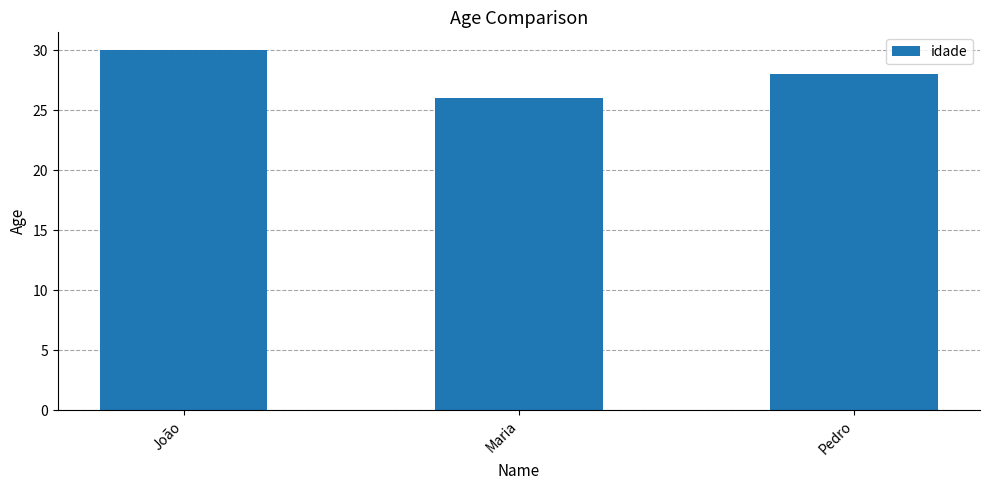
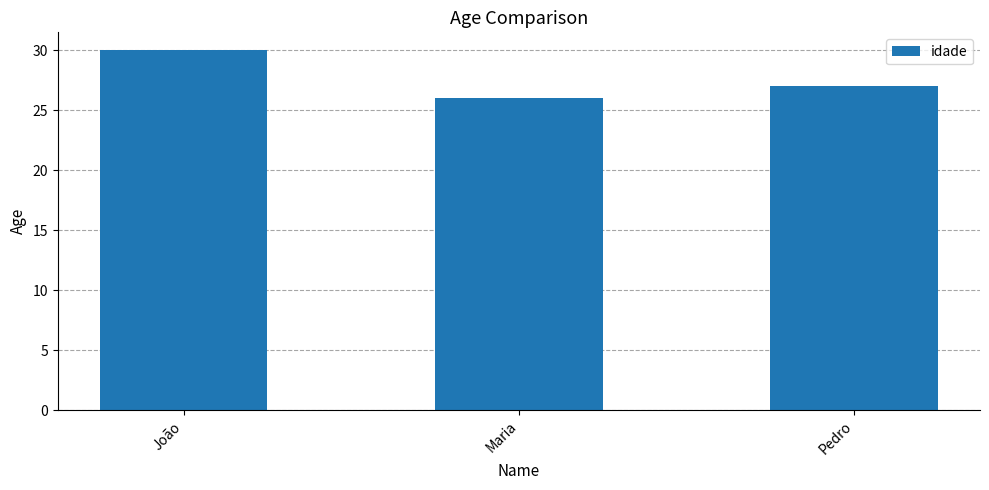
Pedro: 28 -> 27
